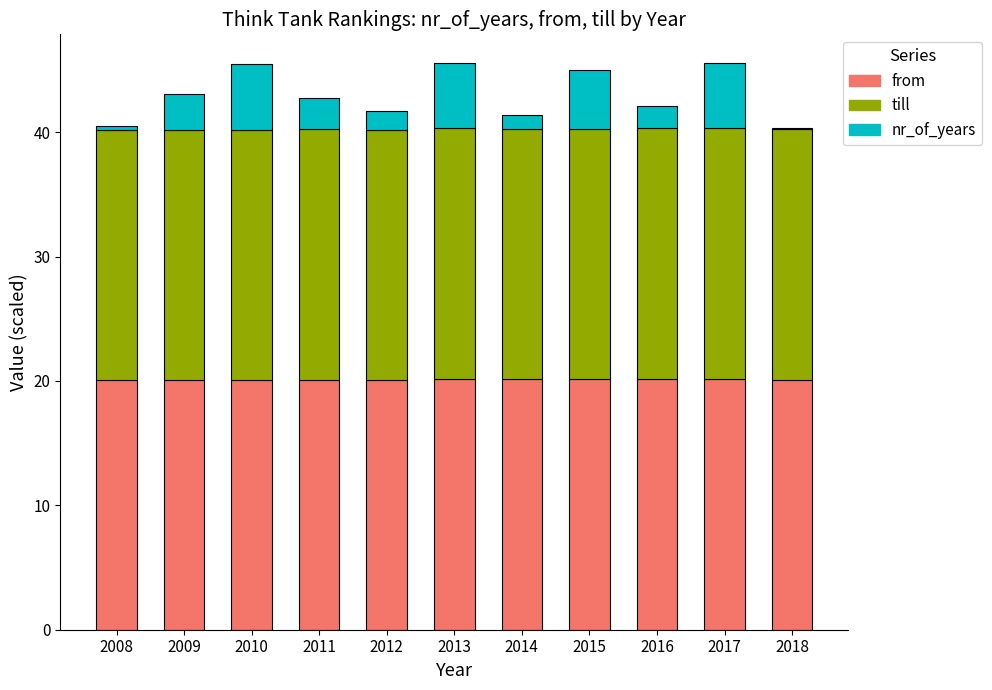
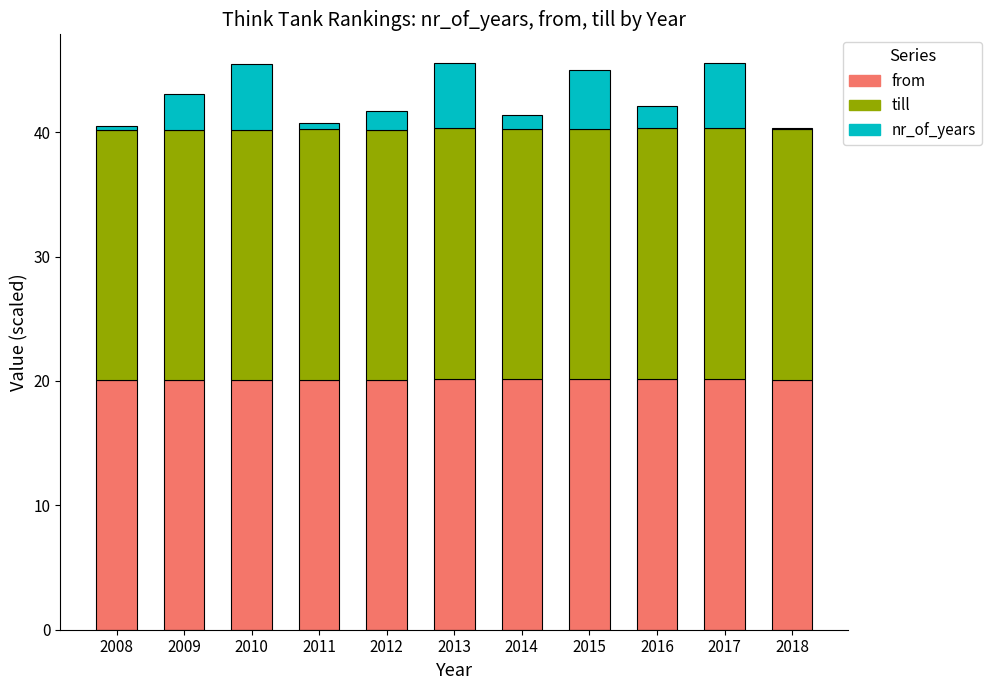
nr_of_years, 2011: 2.5 -> 0.5
